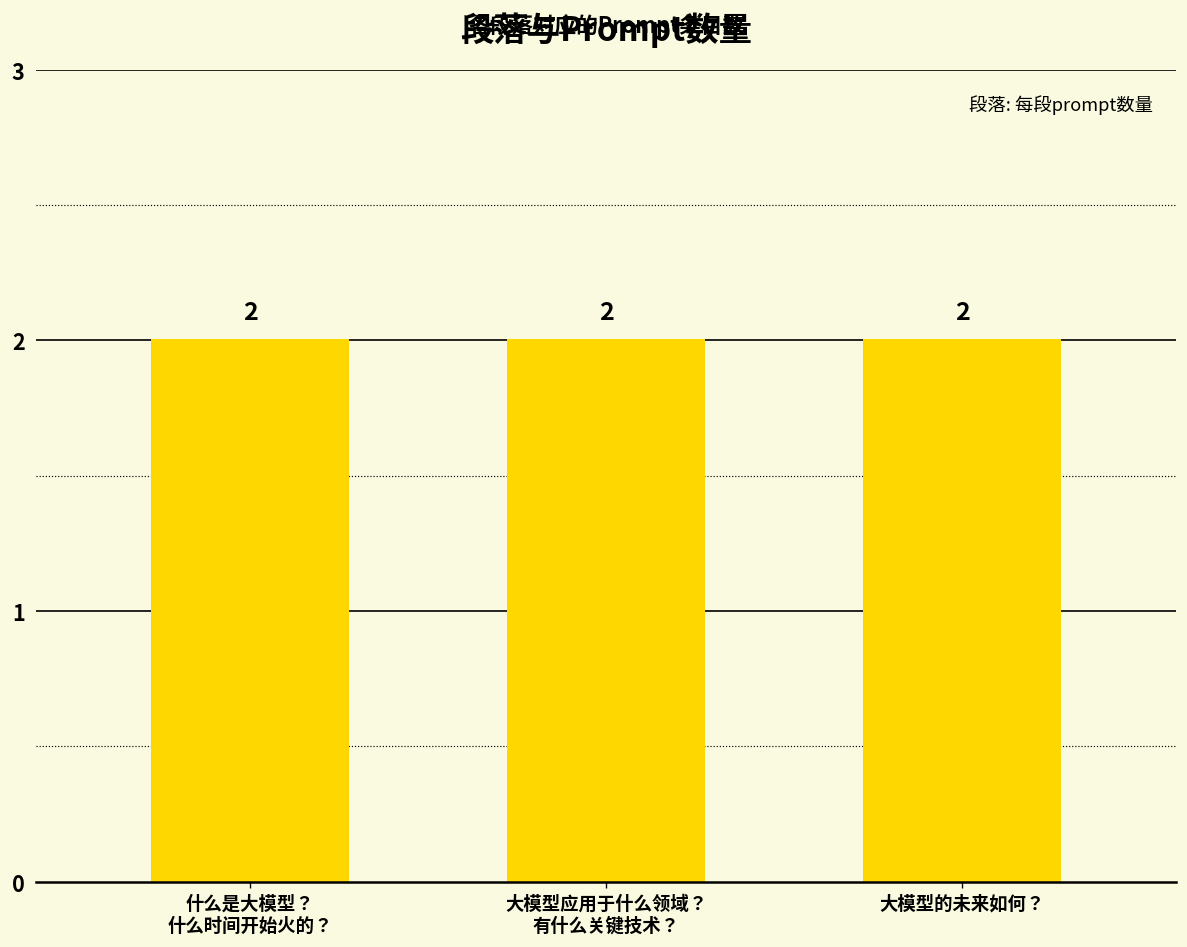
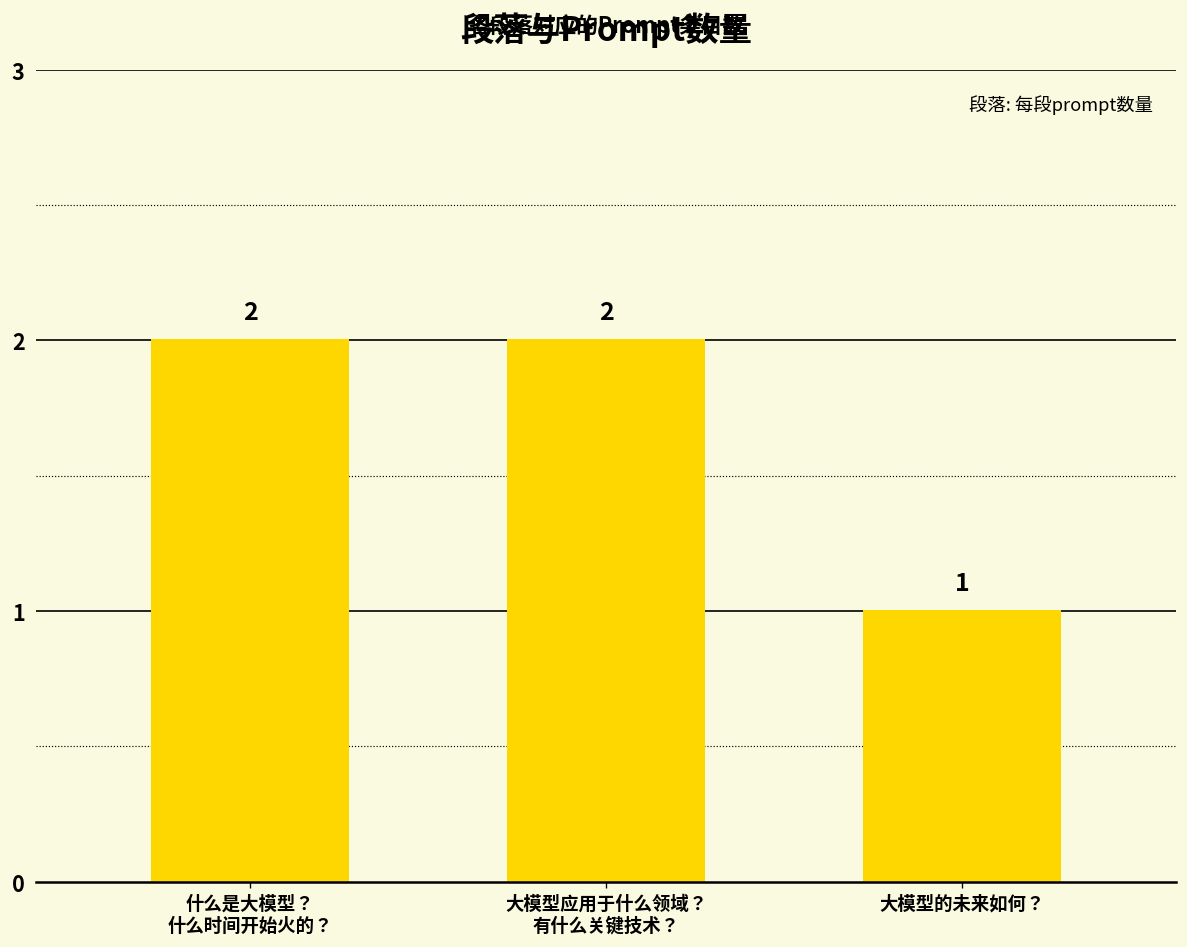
大模型的未来如何？: 2 -> 1
